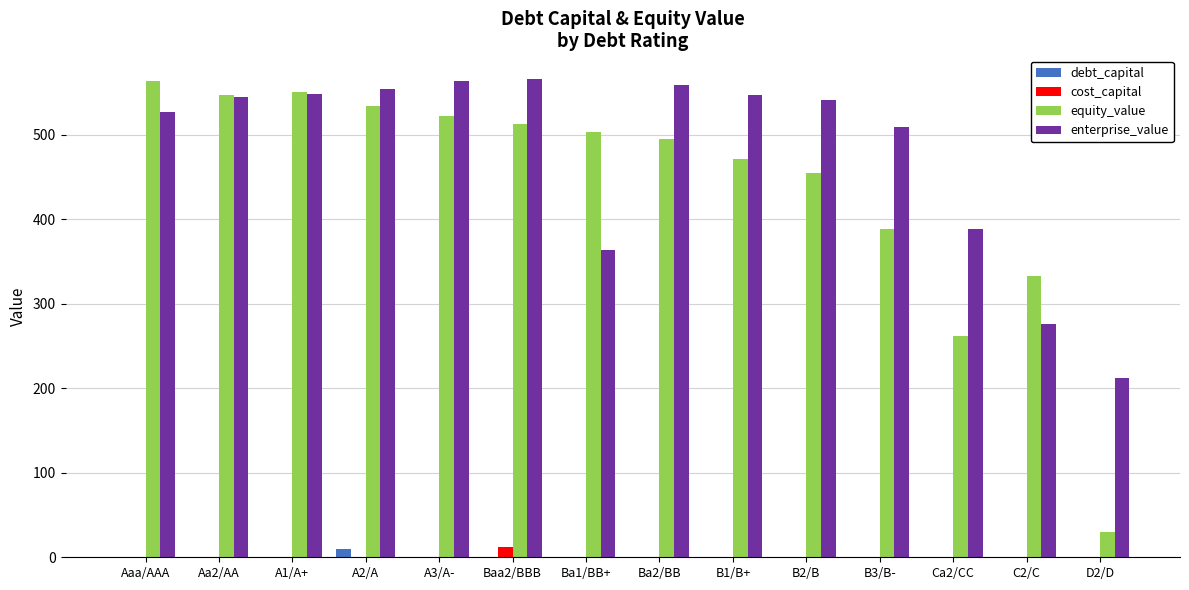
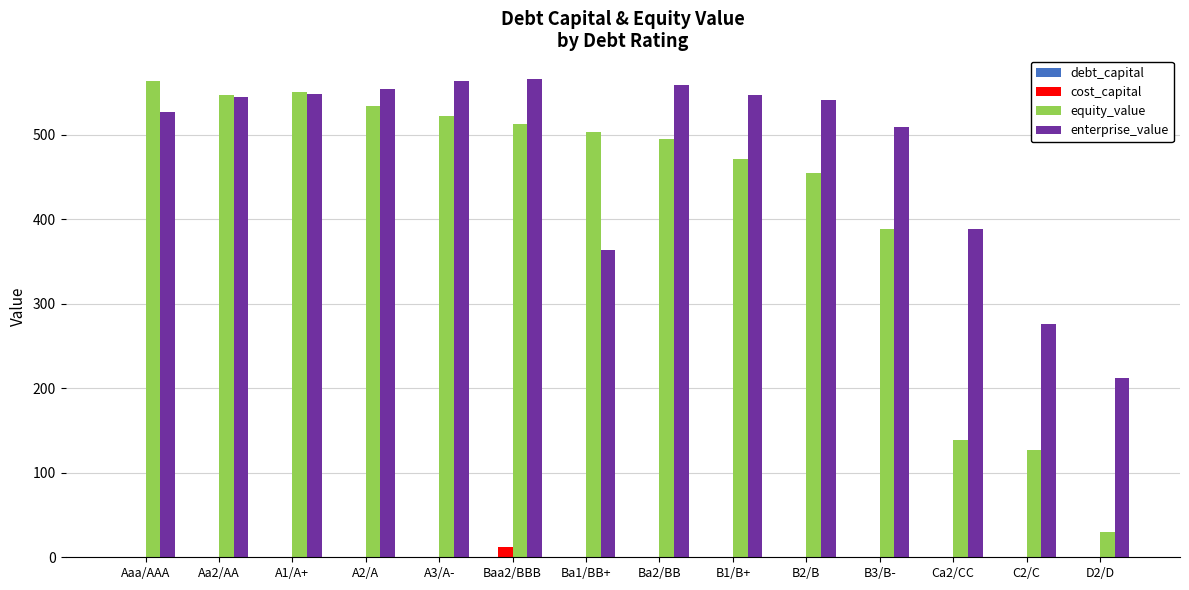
debt_capital, A2/A: 10 -> 0
equity_value, Ca2/CC: 260 -> 140
equity_value, C2/C: 330 -> 130
